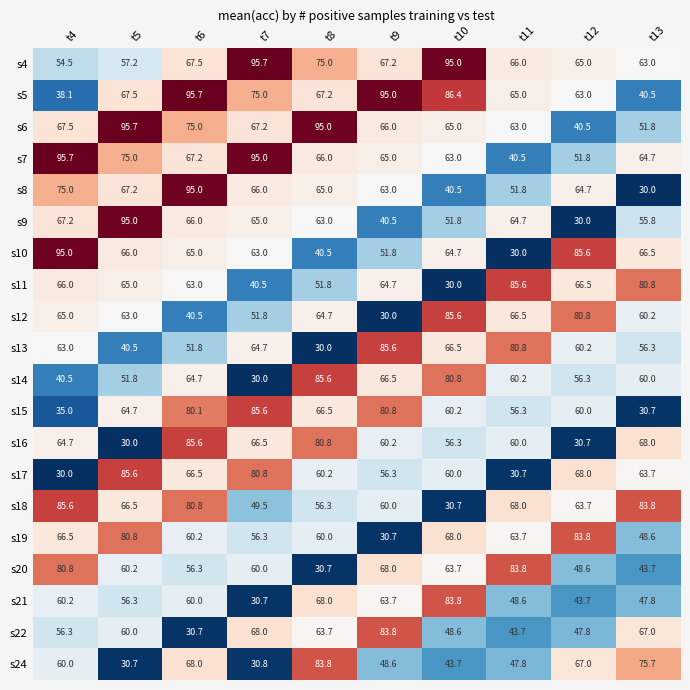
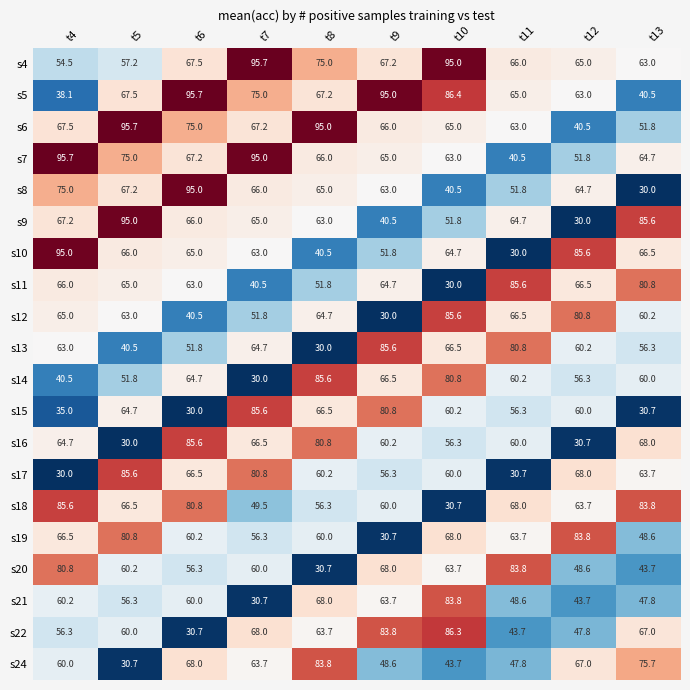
s9, t13: 55.8 -> 85.6
s15, t6: 80.1 -> 30.0
s22, t10: 48.6 -> 86.3
s24, t7: 30.8 -> 63.7
